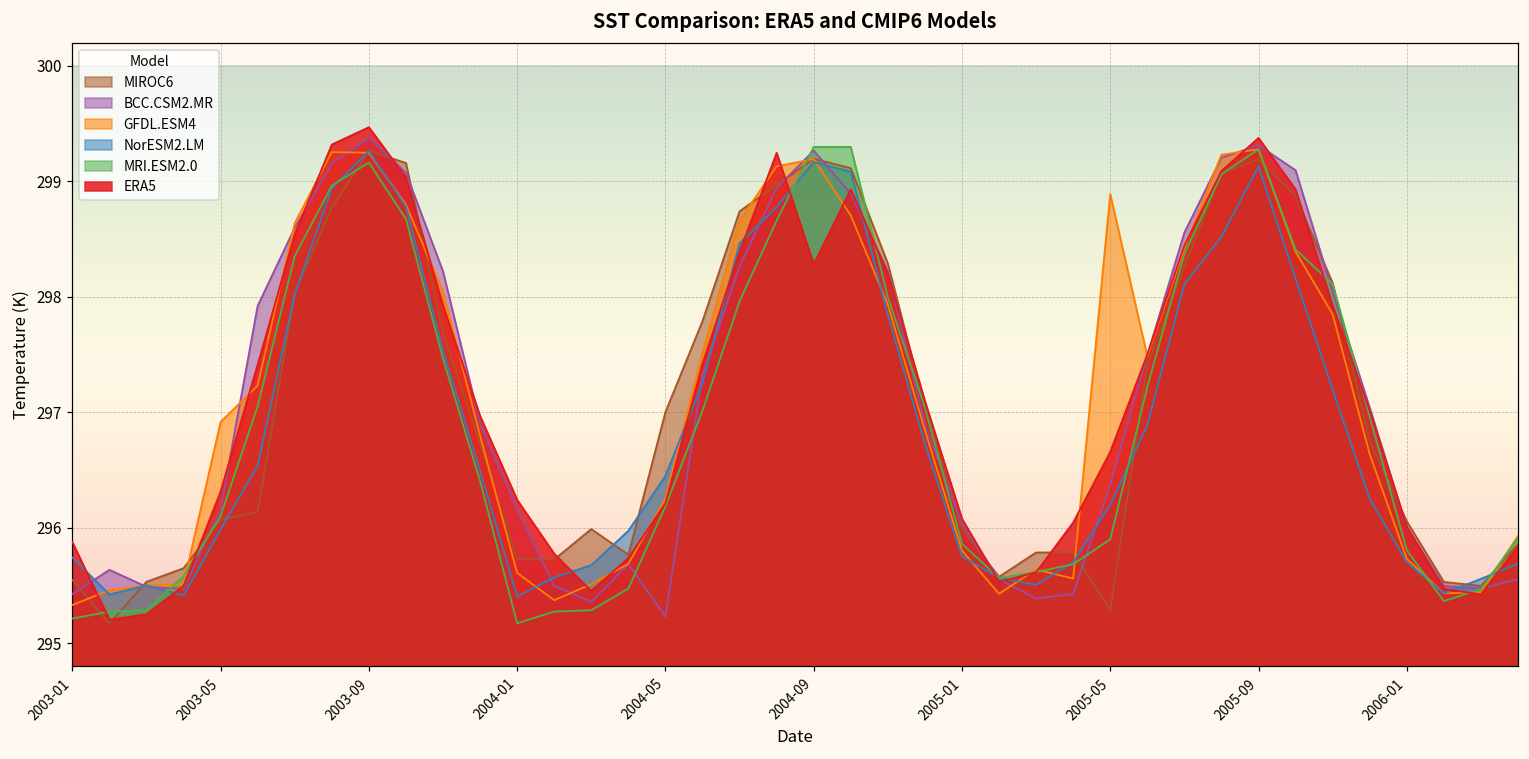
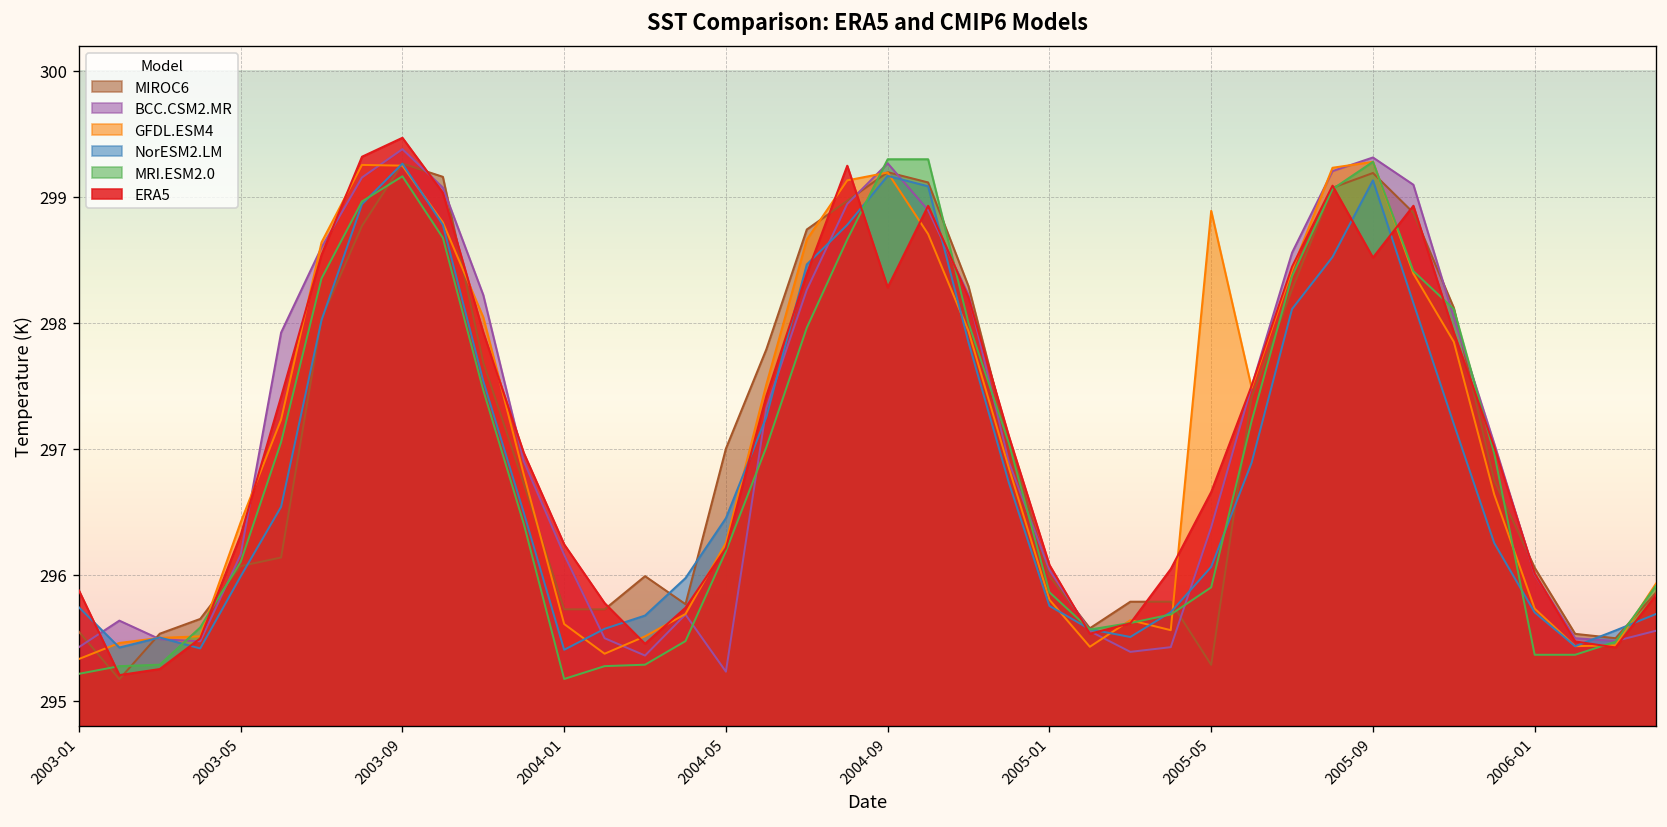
GFDL.ESM4, 2003-05: 296.92 -> 296.42
NorESM2.LM, 2005-05: 296.20 -> 296.06
ERA5, 2005-09: 299.38 -> 298.52
MRI.ESM2.0, 2006-01: 295.81 -> 295.36
